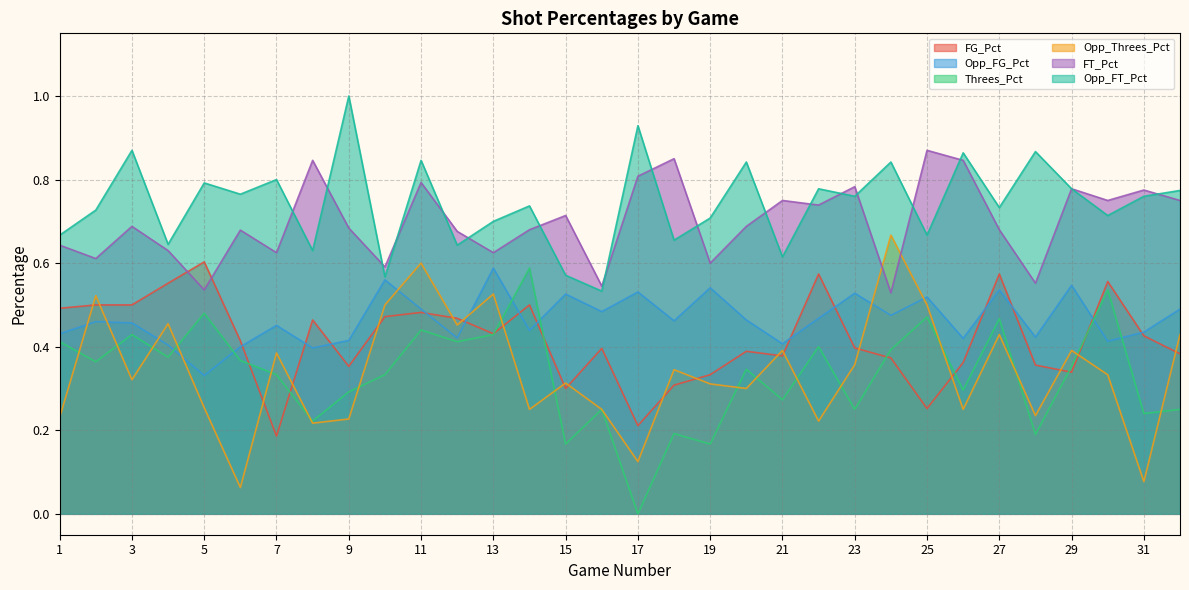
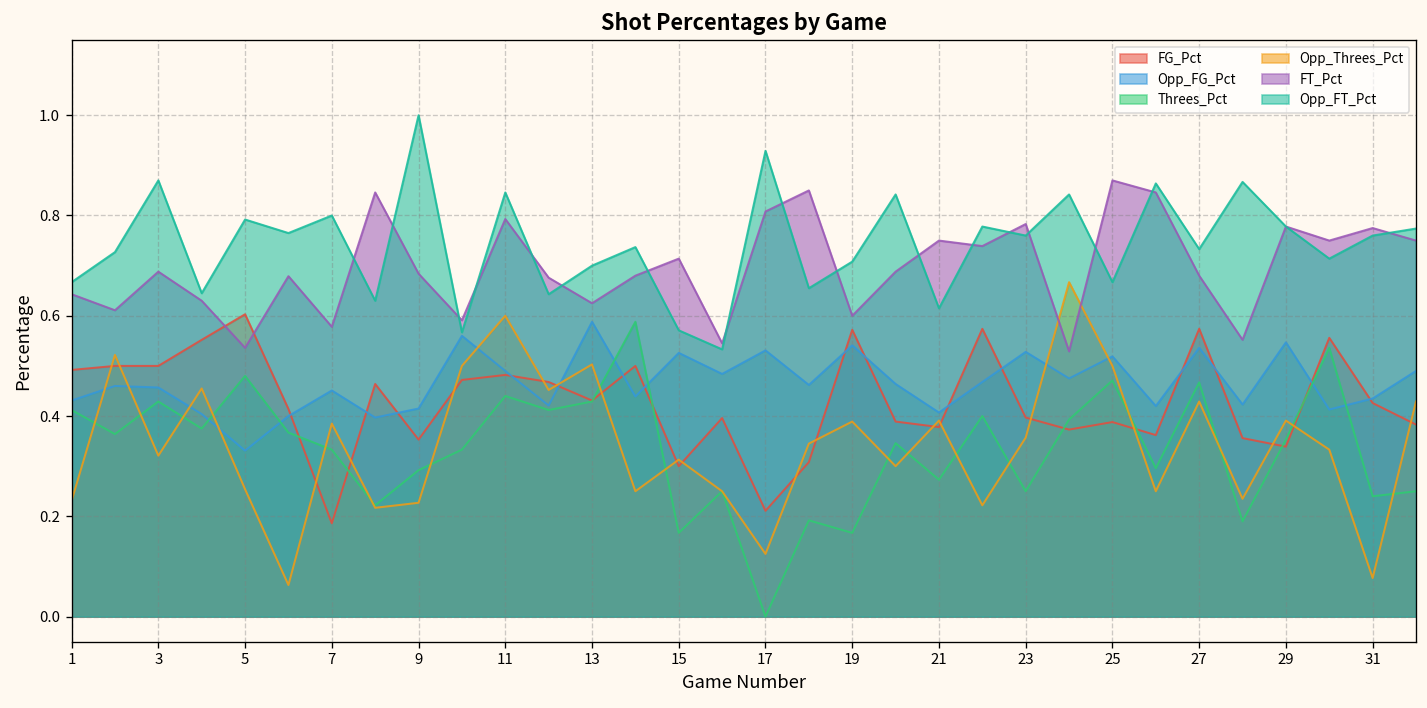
FT_Pct, 7: 0.63 -> 0.58
Opp_Threes_Pct, 13: 0.53 -> 0.50
FG_Pct, 19: 0.33 -> 0.57
Opp_Threes_Pct, 19: 0.31 -> 0.39
FG_Pct, 25: 0.25 -> 0.39
